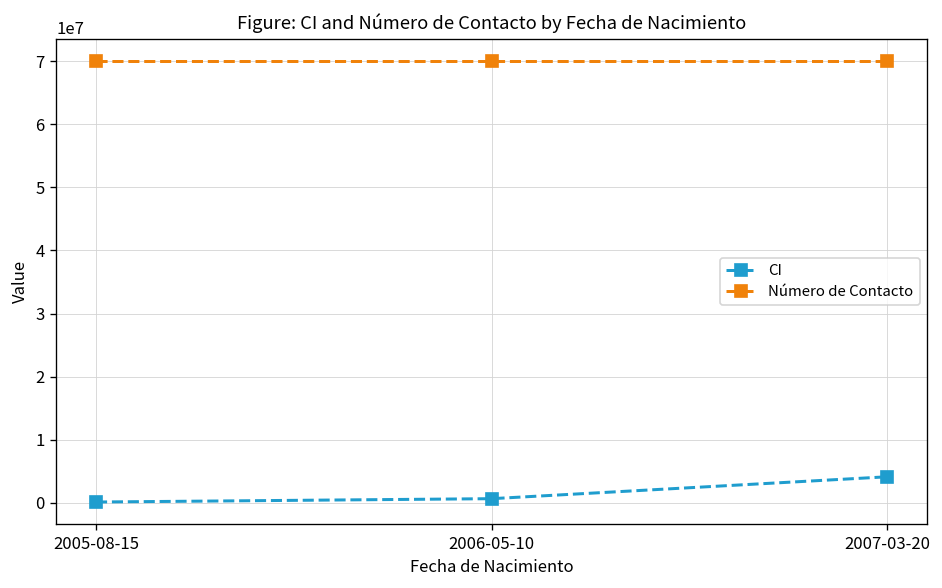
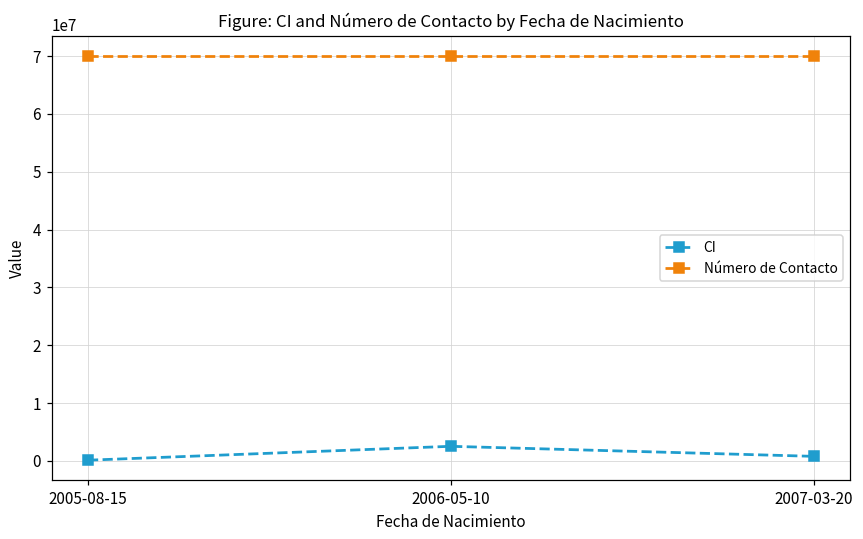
CI, 2006-05-10: 1000000 -> 3000000
CI, 2007-03-20: 4000000 -> 1000000
